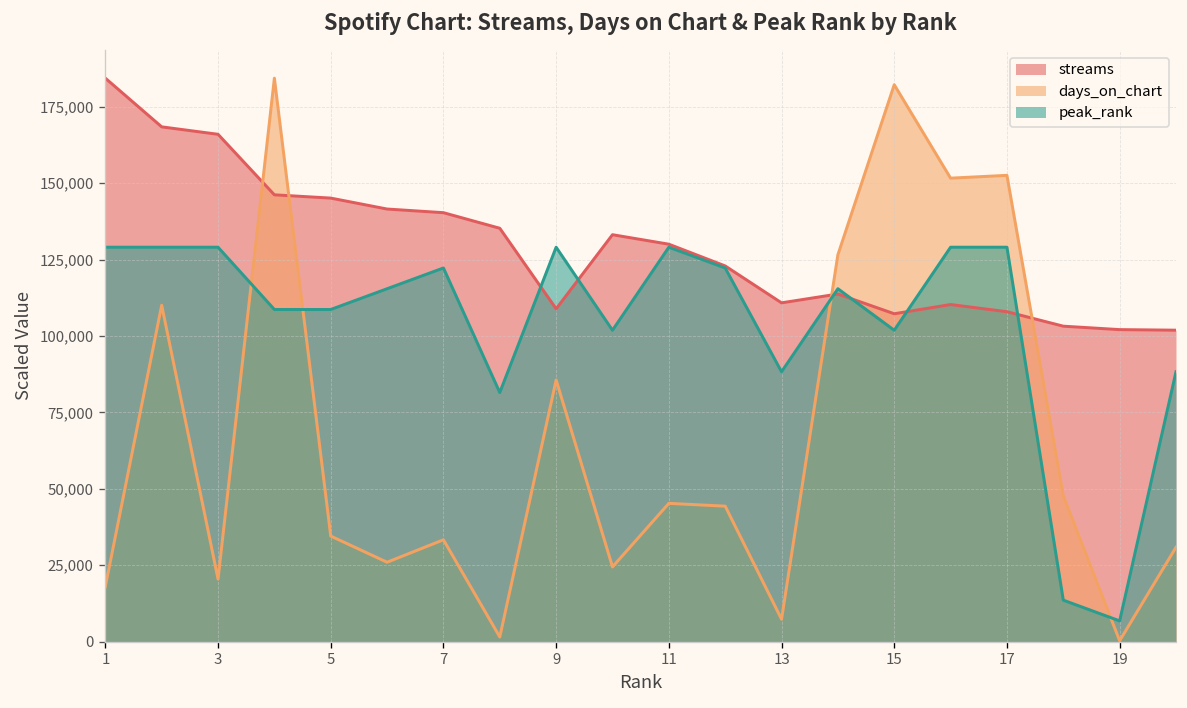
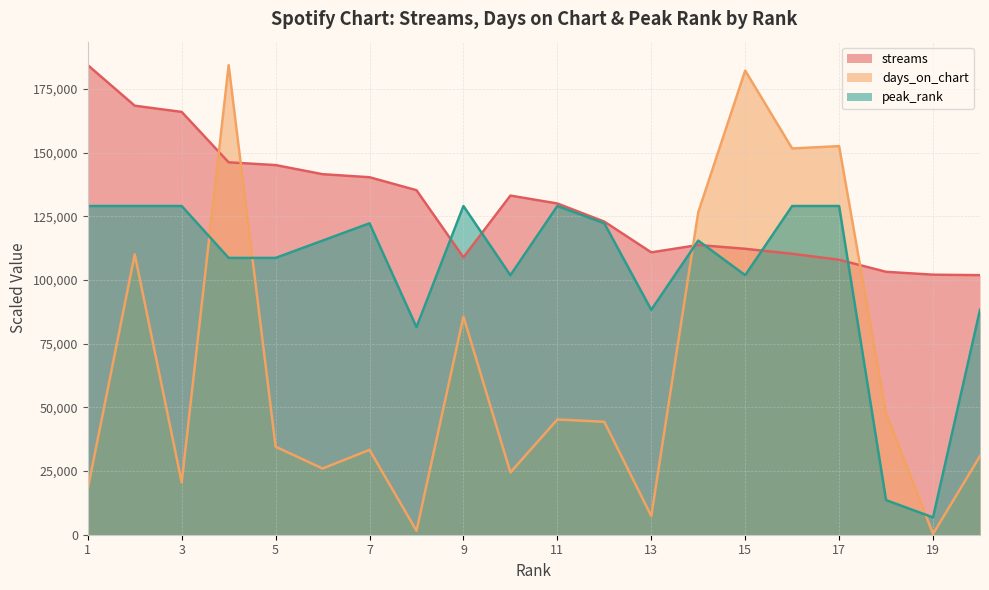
streams, 15: 107,000 -> 112,000
